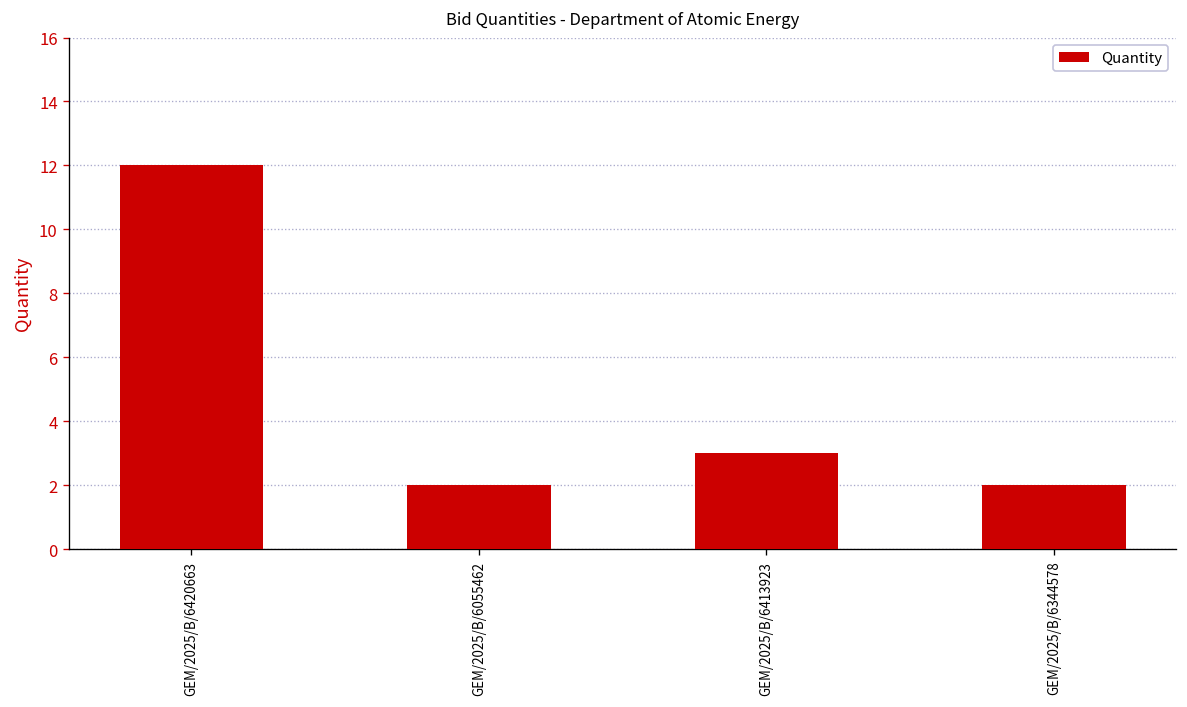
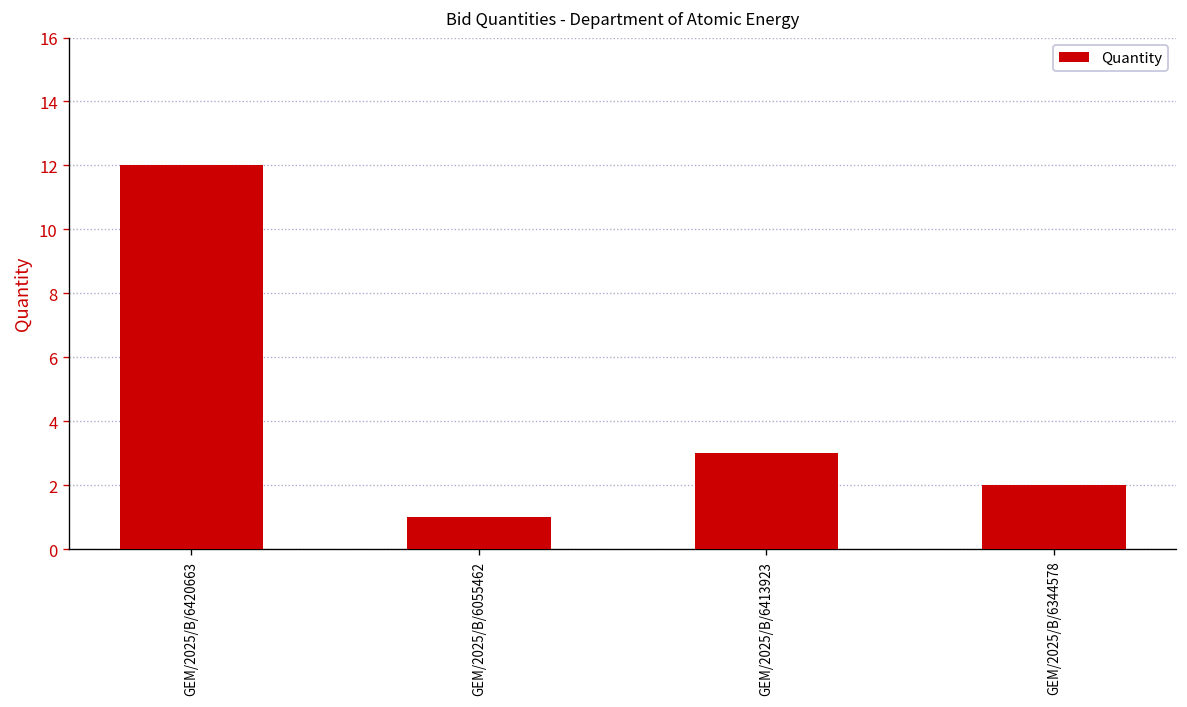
GEM/2025/B/6055462: 2 -> 1
